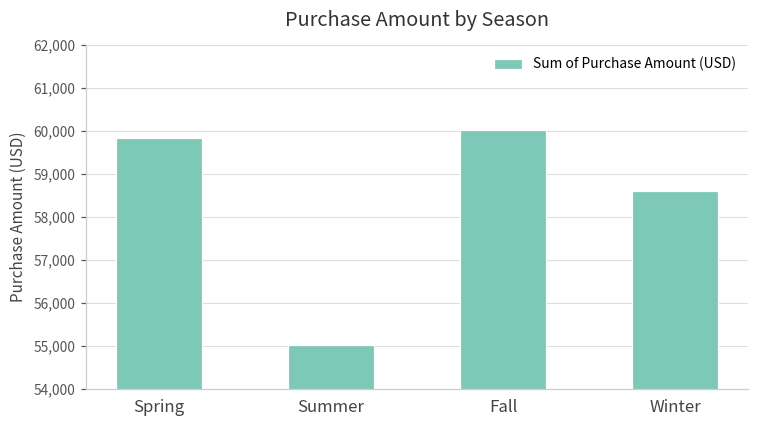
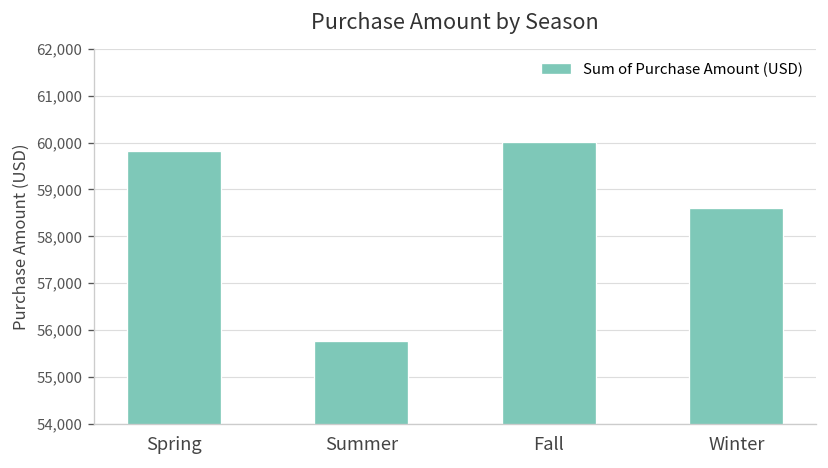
Summer: 55,000 -> 55,800
